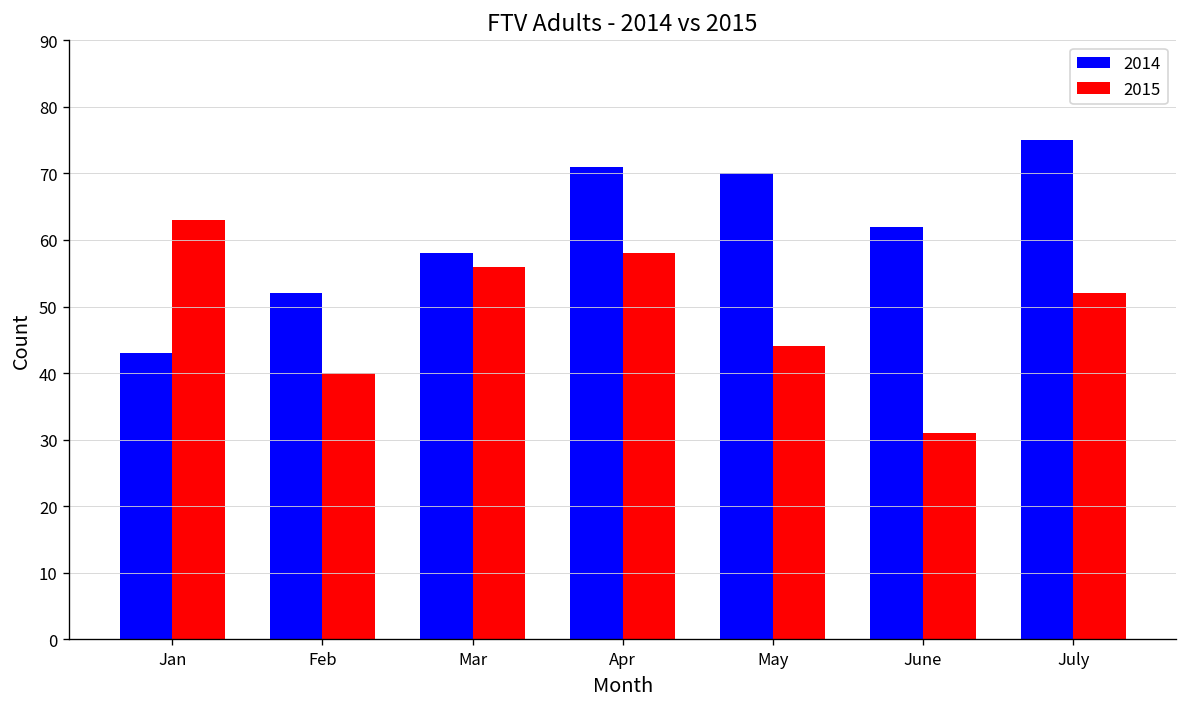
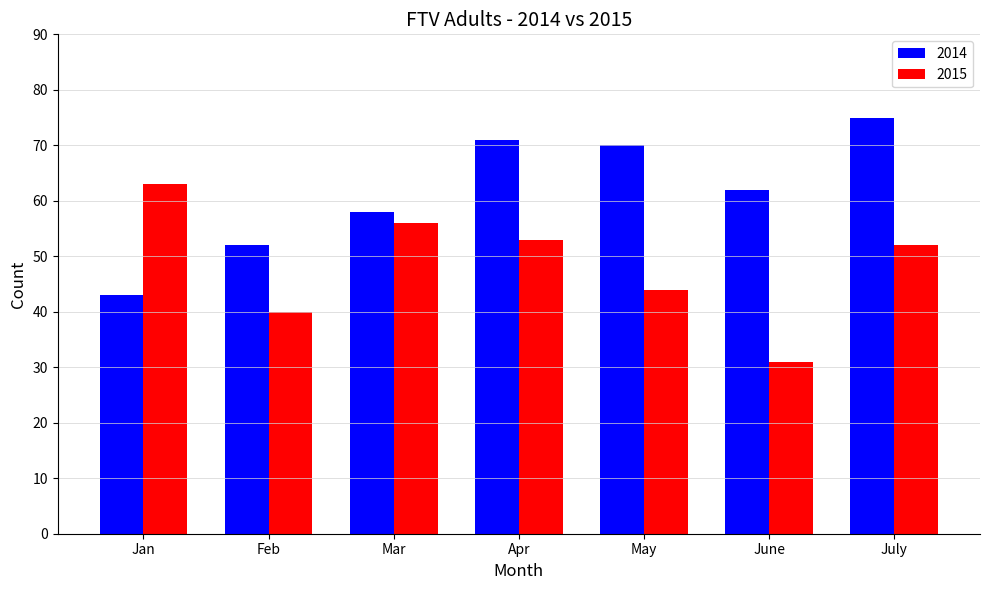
2015, Apr: 58 -> 53
